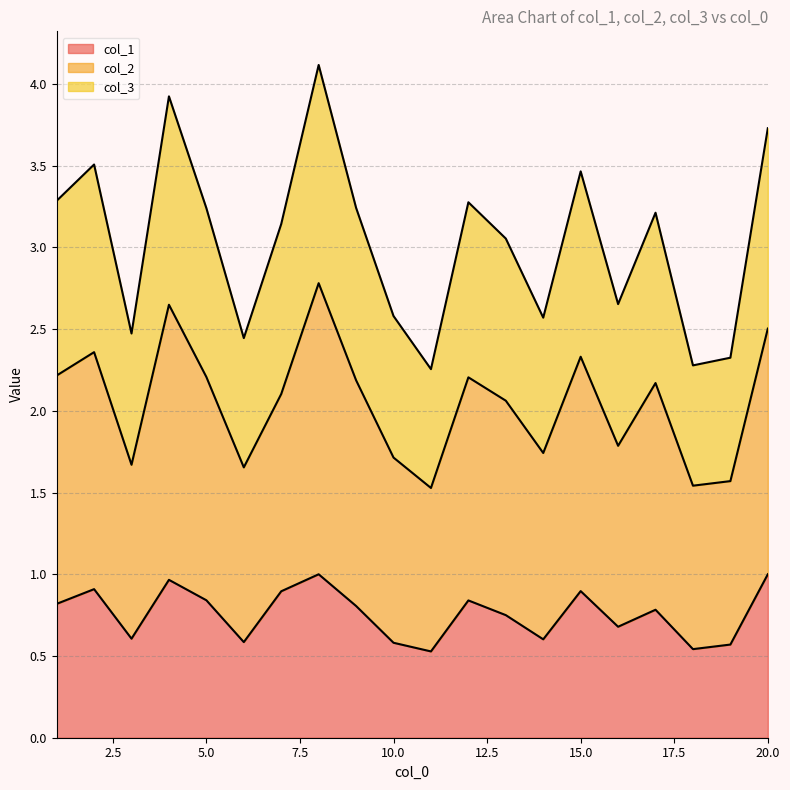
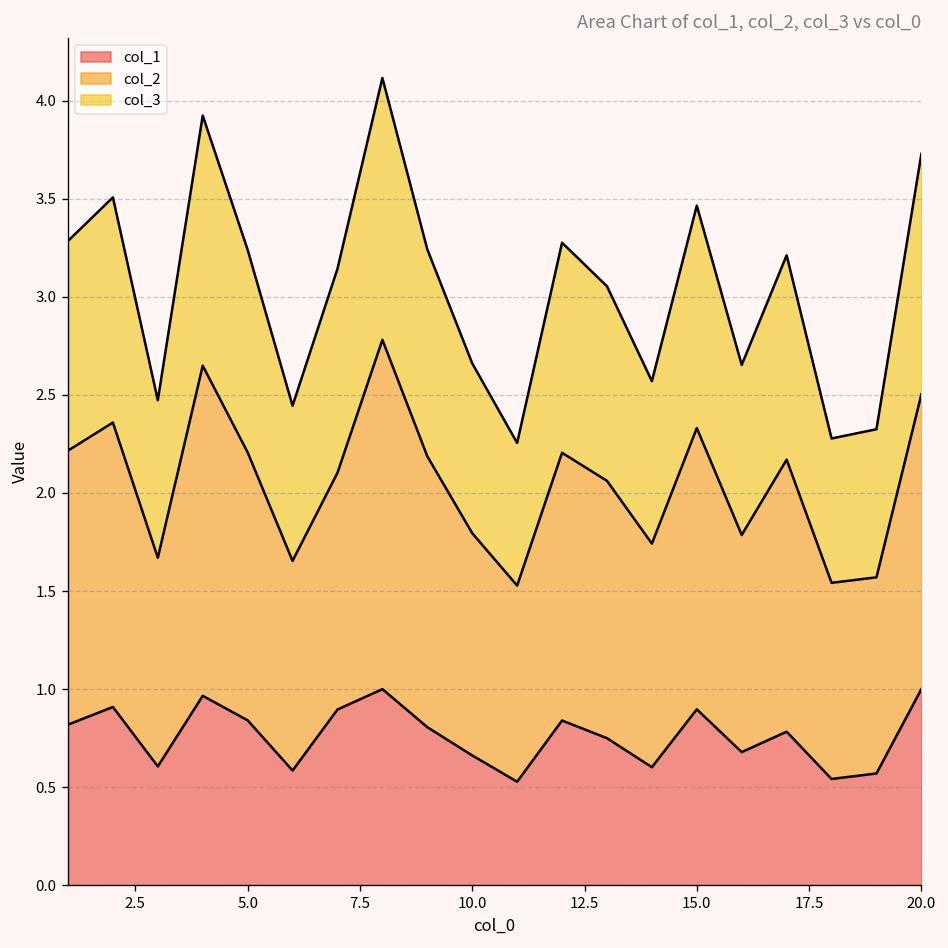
col_1, 10.0: 0.58 -> 0.66
